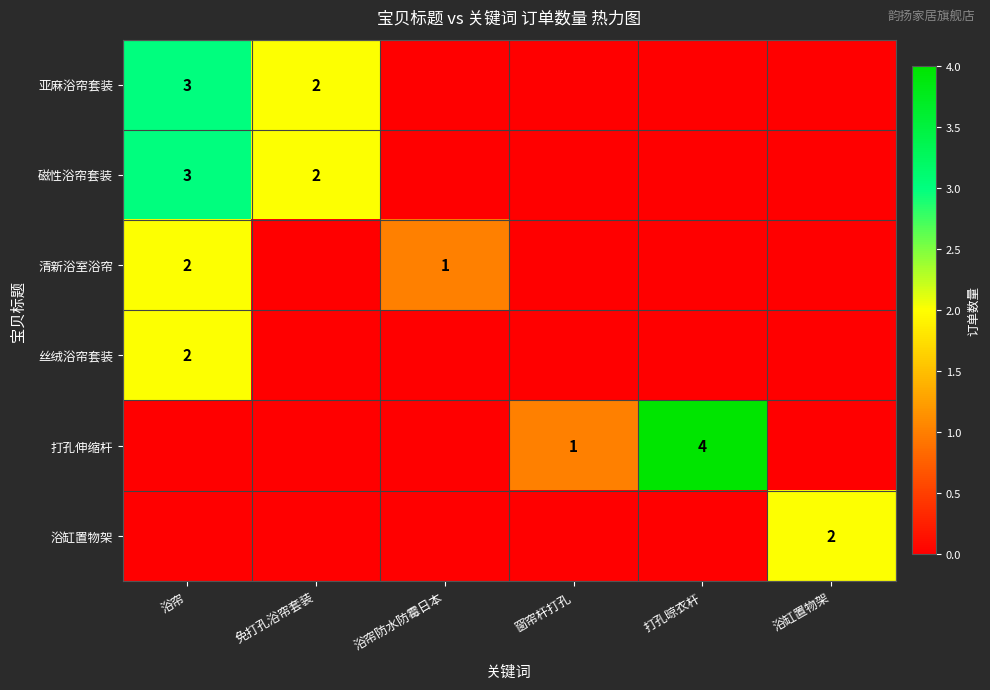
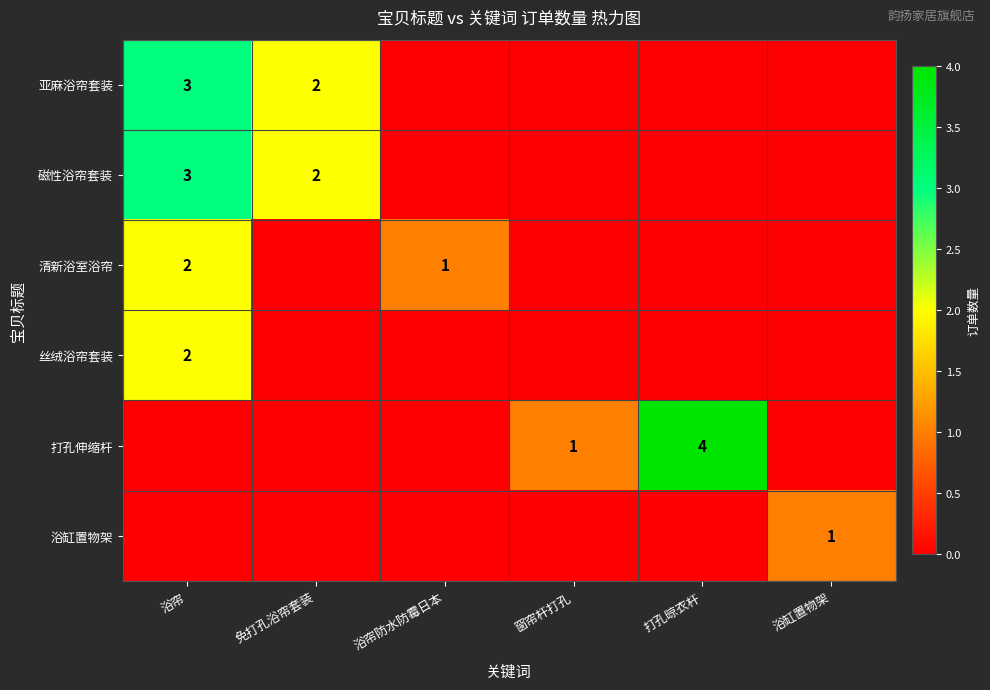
浴缸置物架, 浴缸置物架: 2 -> 1
